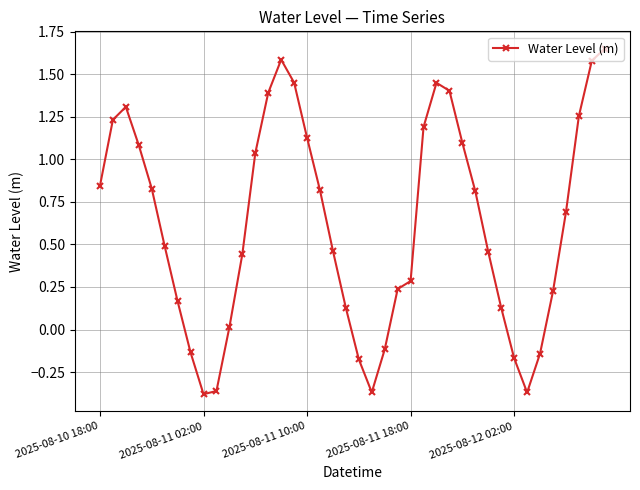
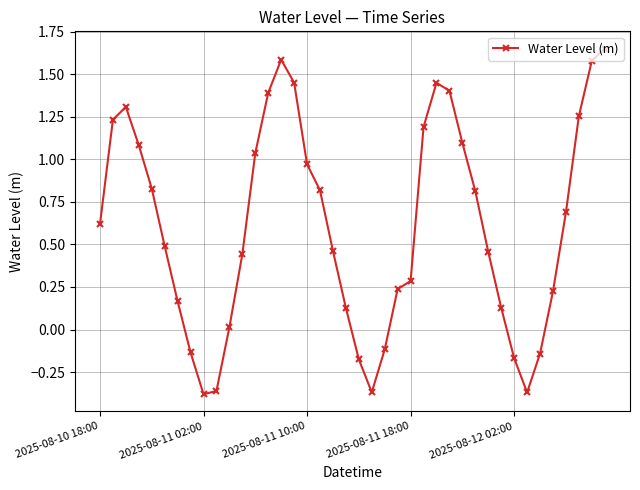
2025-08-10 18:00: 0.84 -> 0.62
2025-08-11 10:00: 1.13 -> 0.97
